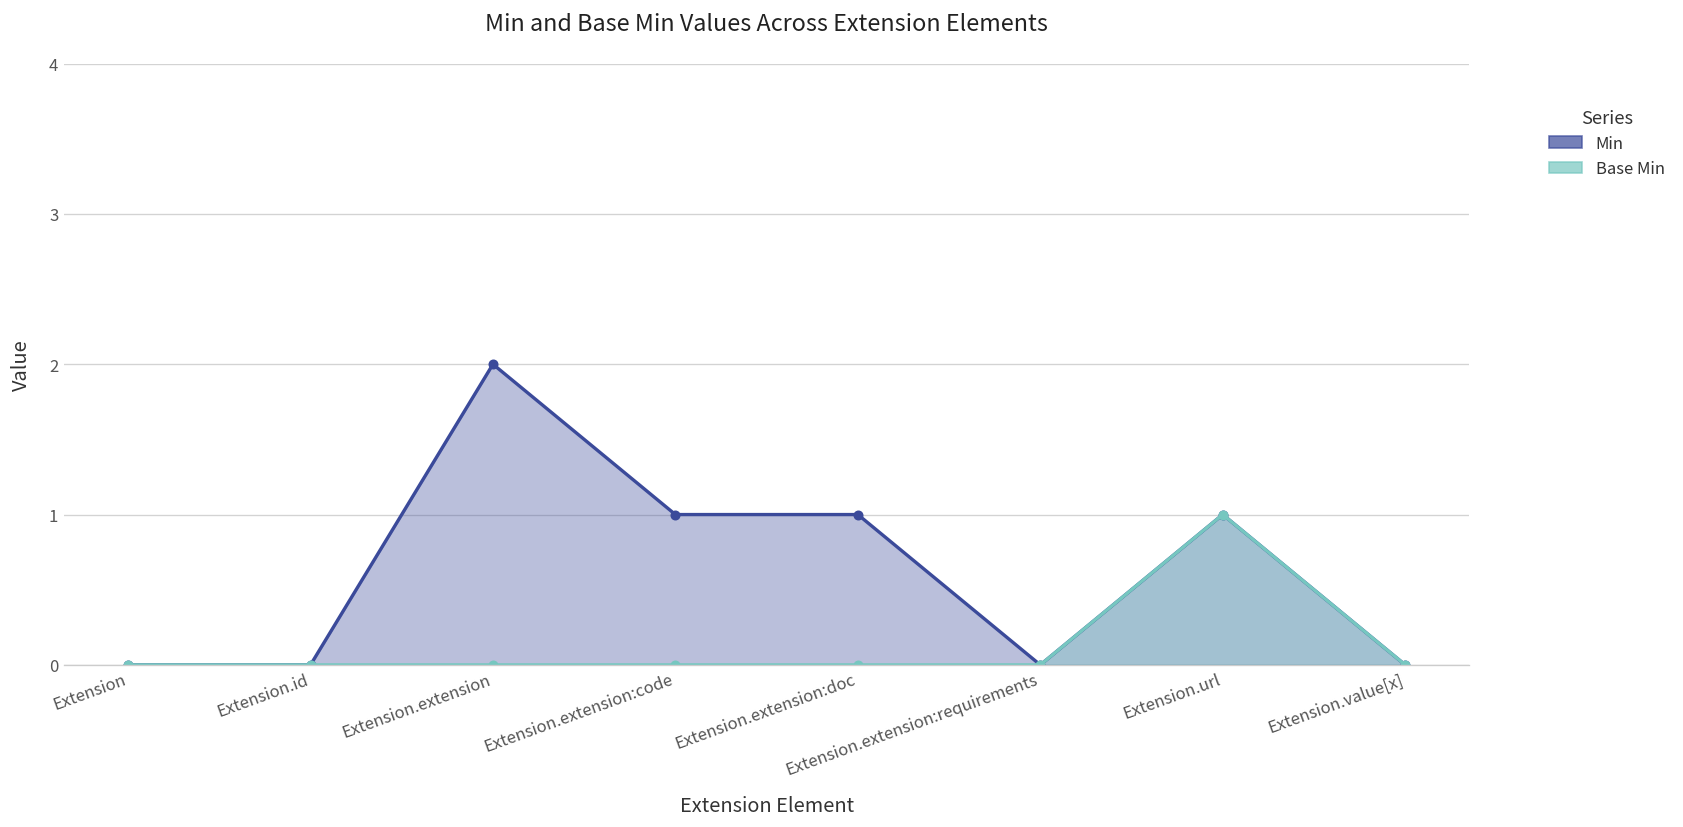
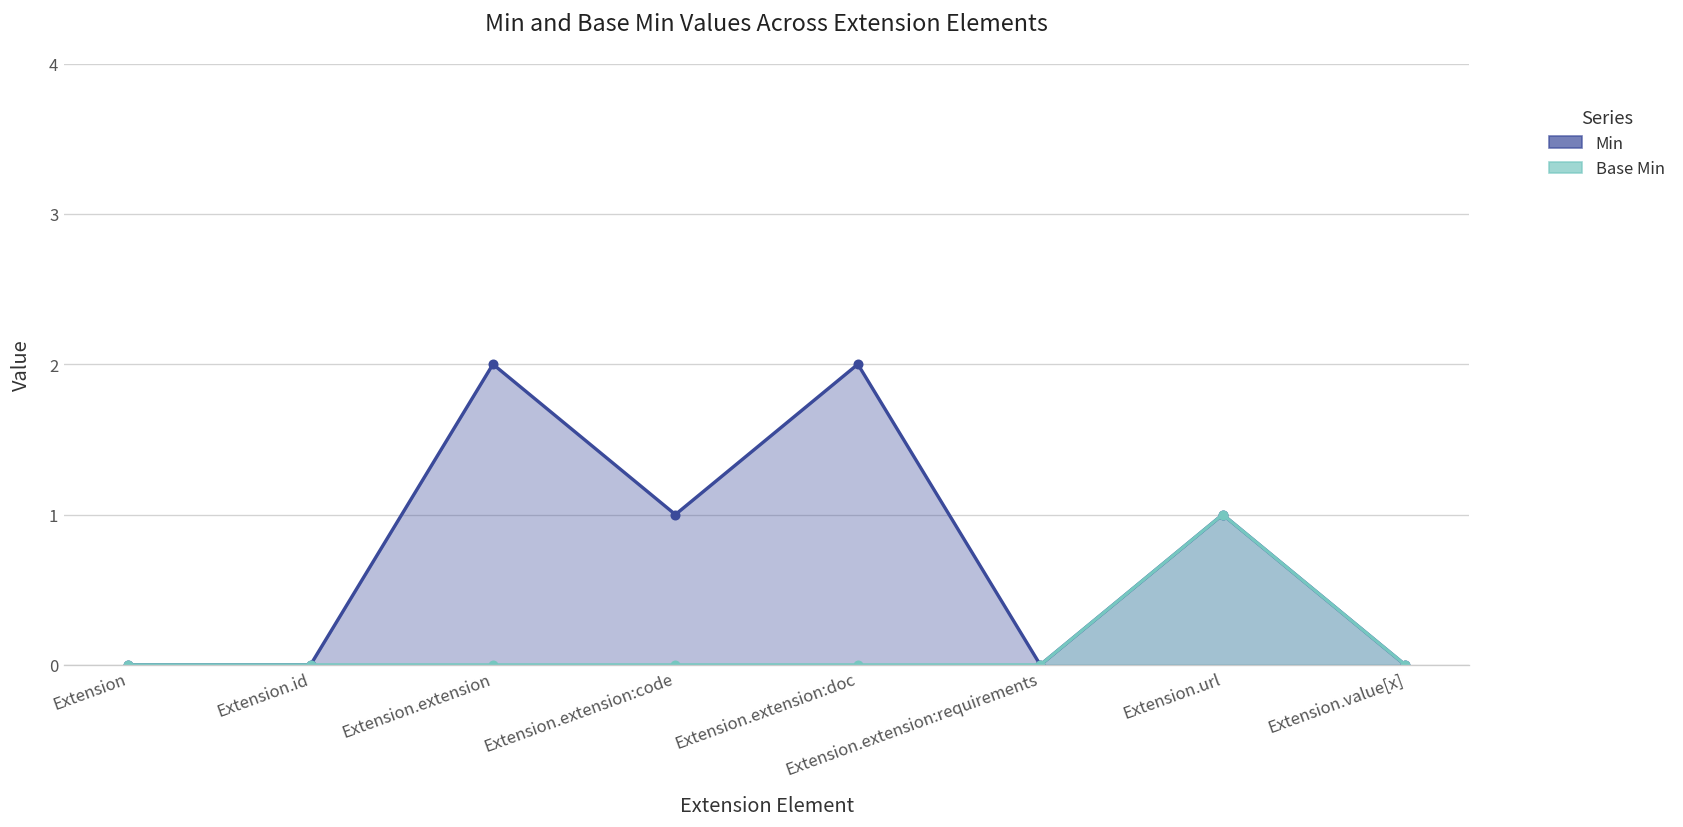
Min, Extension.extension:doc: 1 -> 2
